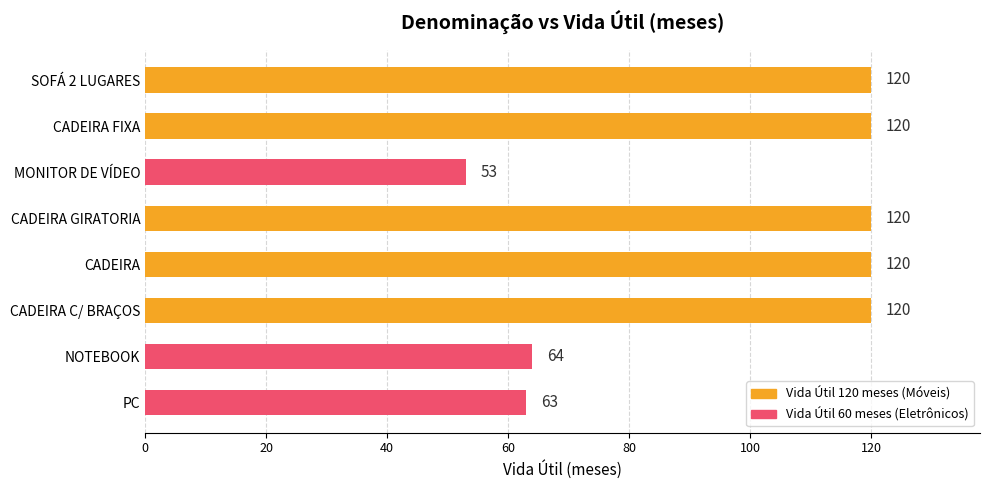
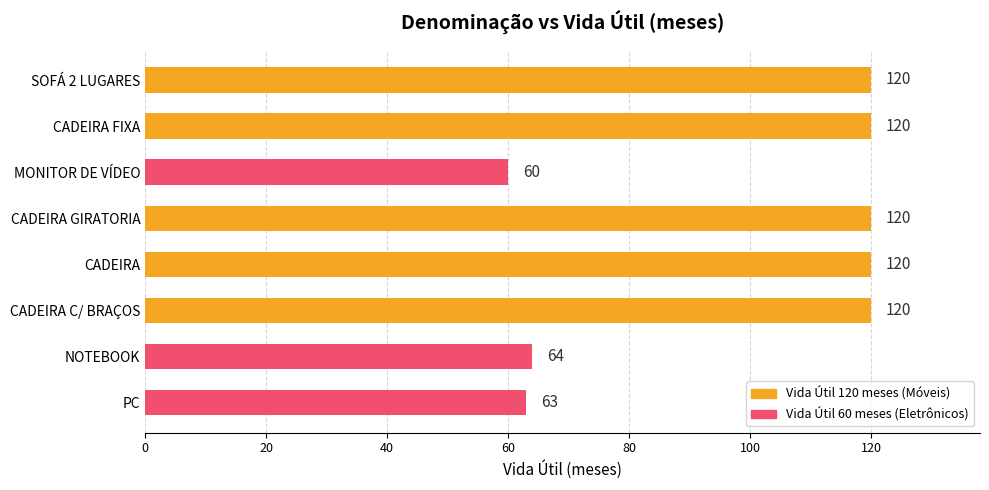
MONITOR DE VÍDEO: 53 -> 60
